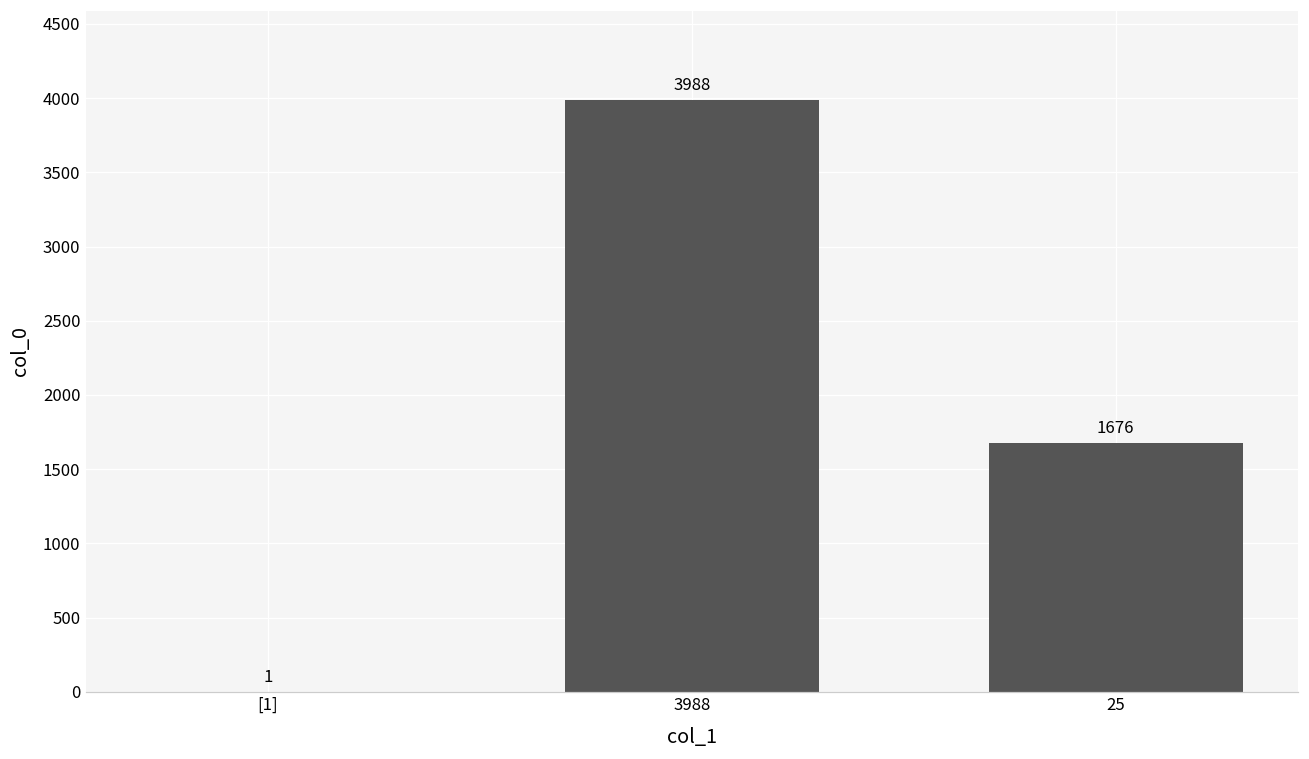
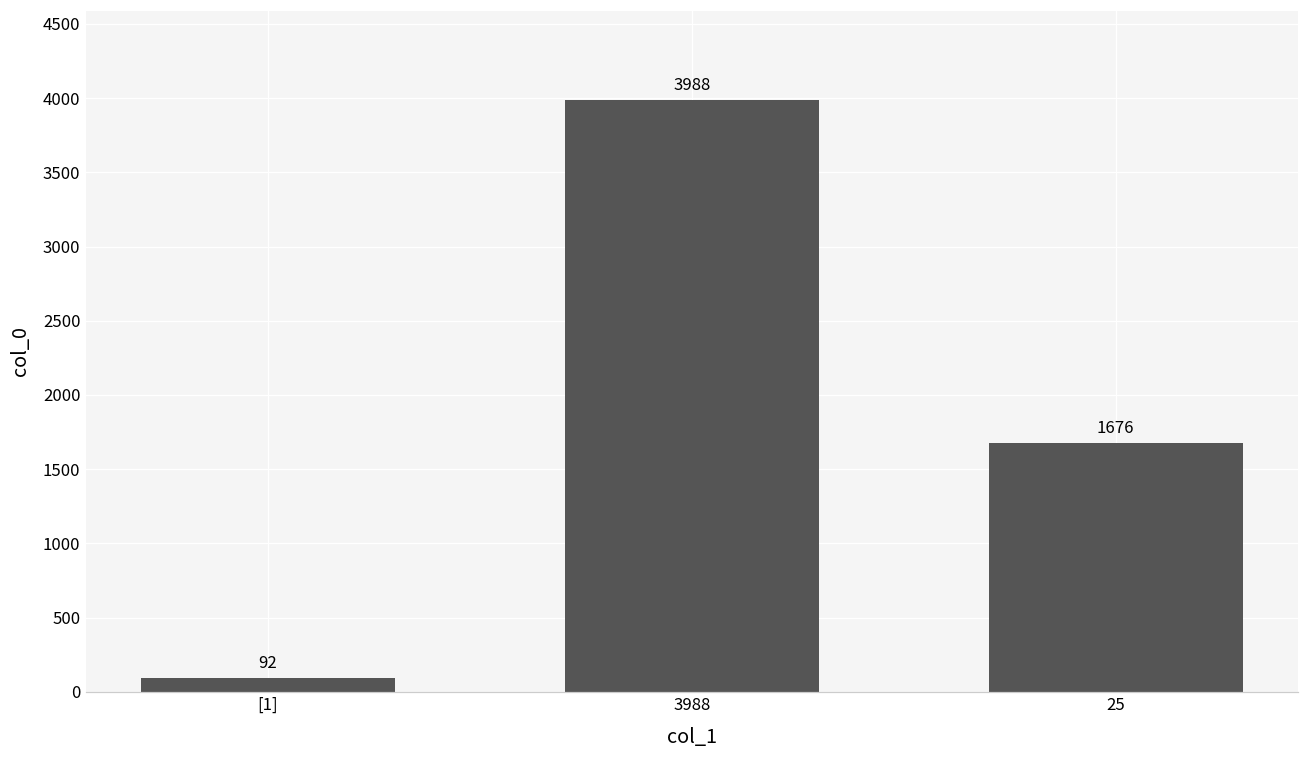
[1]: 1 -> 92
